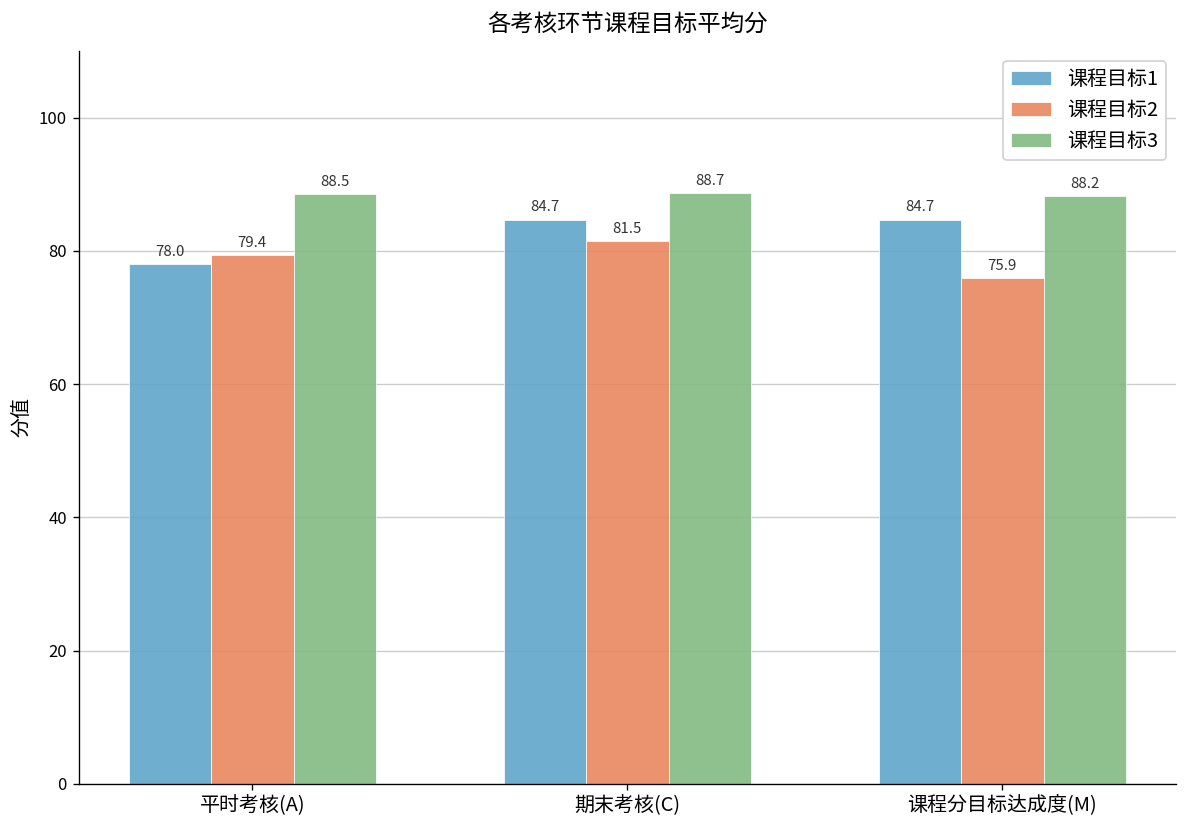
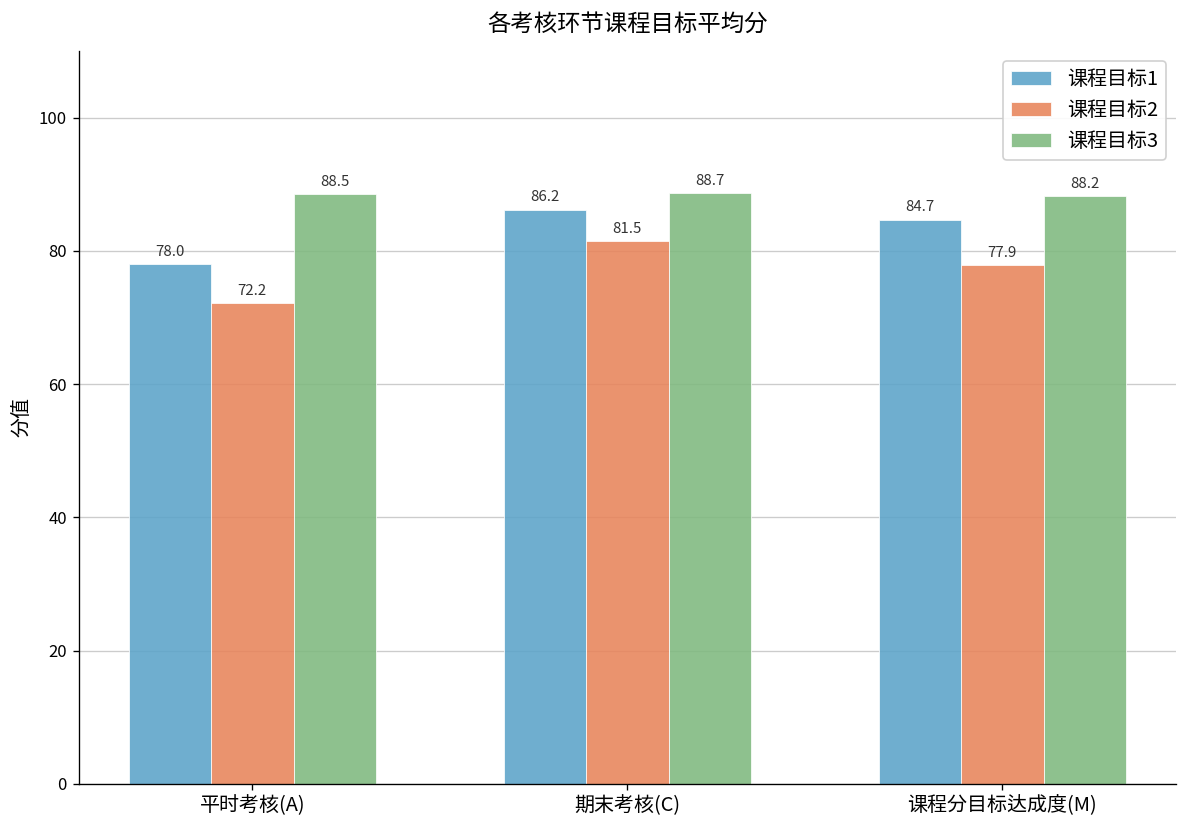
课程目标2, 平时考核(A): 79.4 -> 72.2
课程目标1, 期末考核(C): 84.7 -> 86.2
课程目标2, 课程分目标达成度(M): 75.9 -> 77.9
